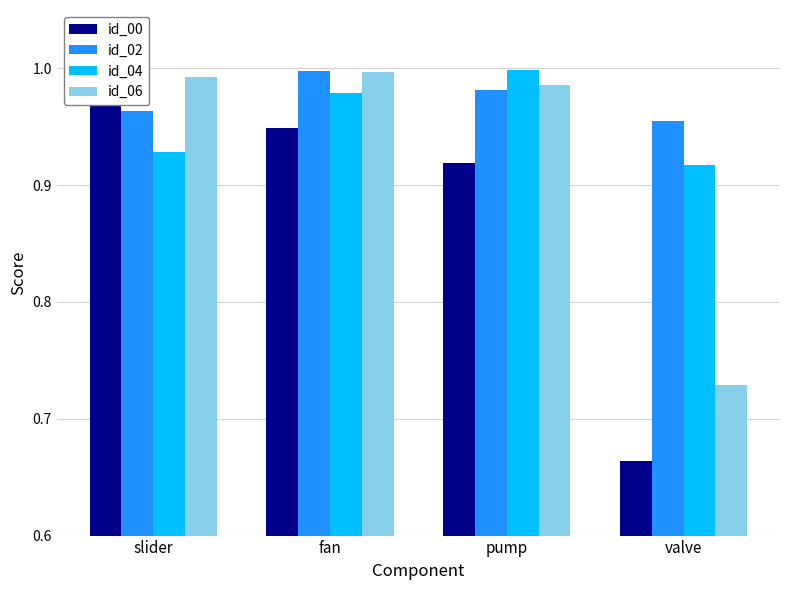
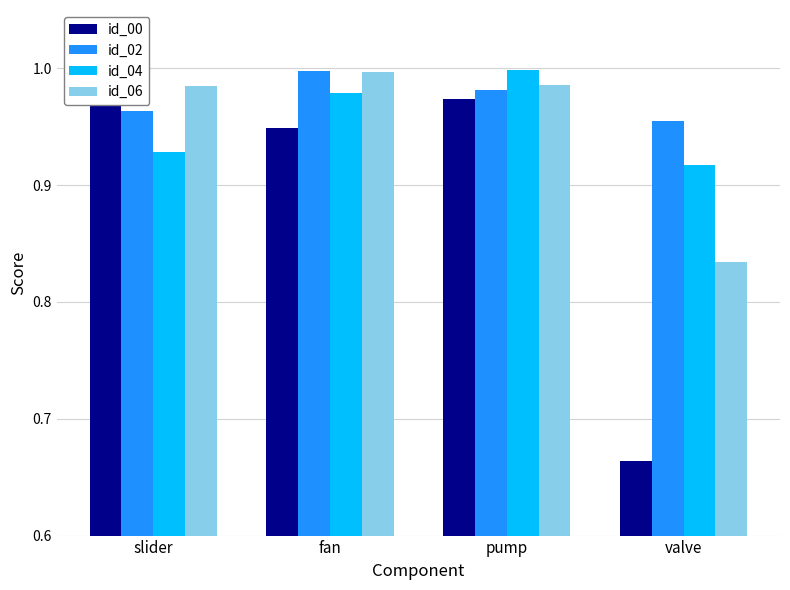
id_06, slider: 0.992 -> 0.985
id_00, pump: 0.919 -> 0.974
id_06, valve: 0.729 -> 0.834
